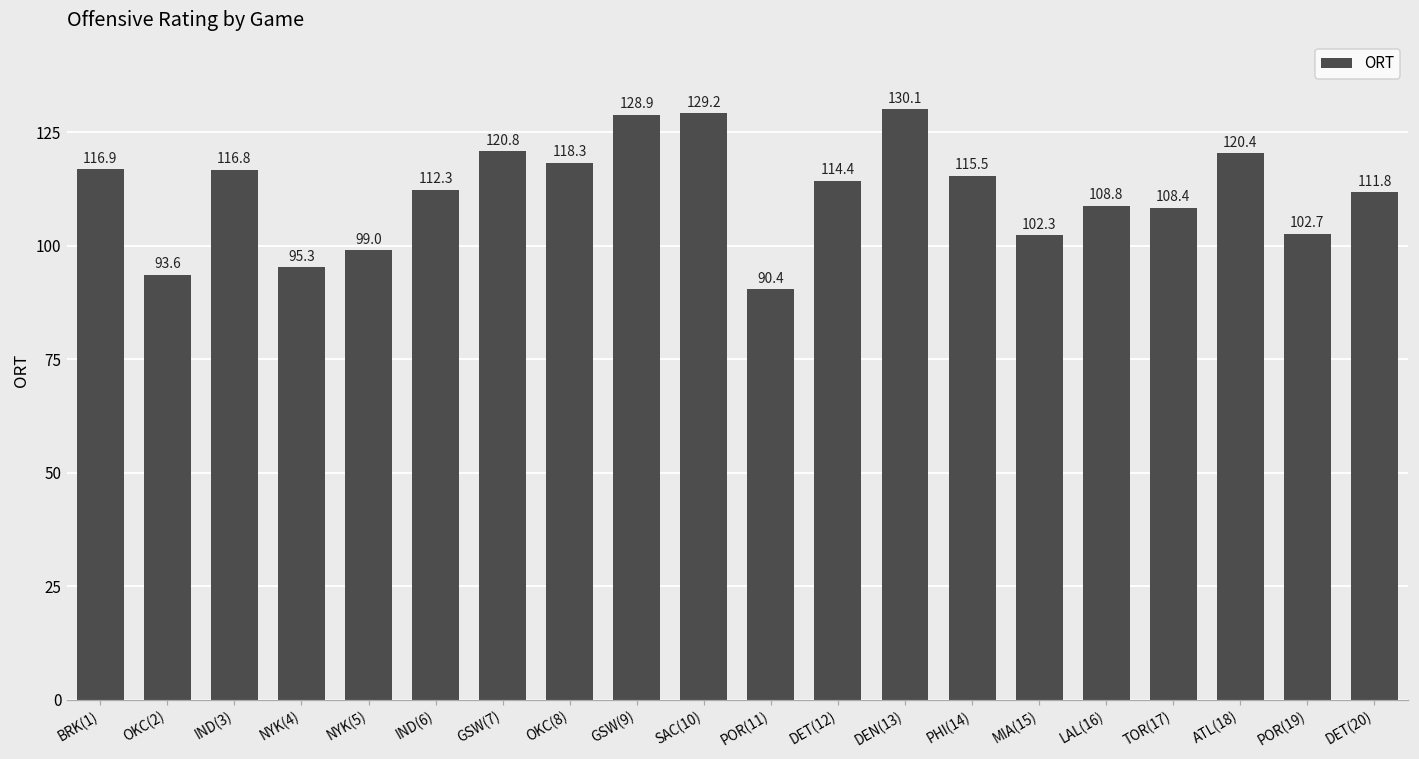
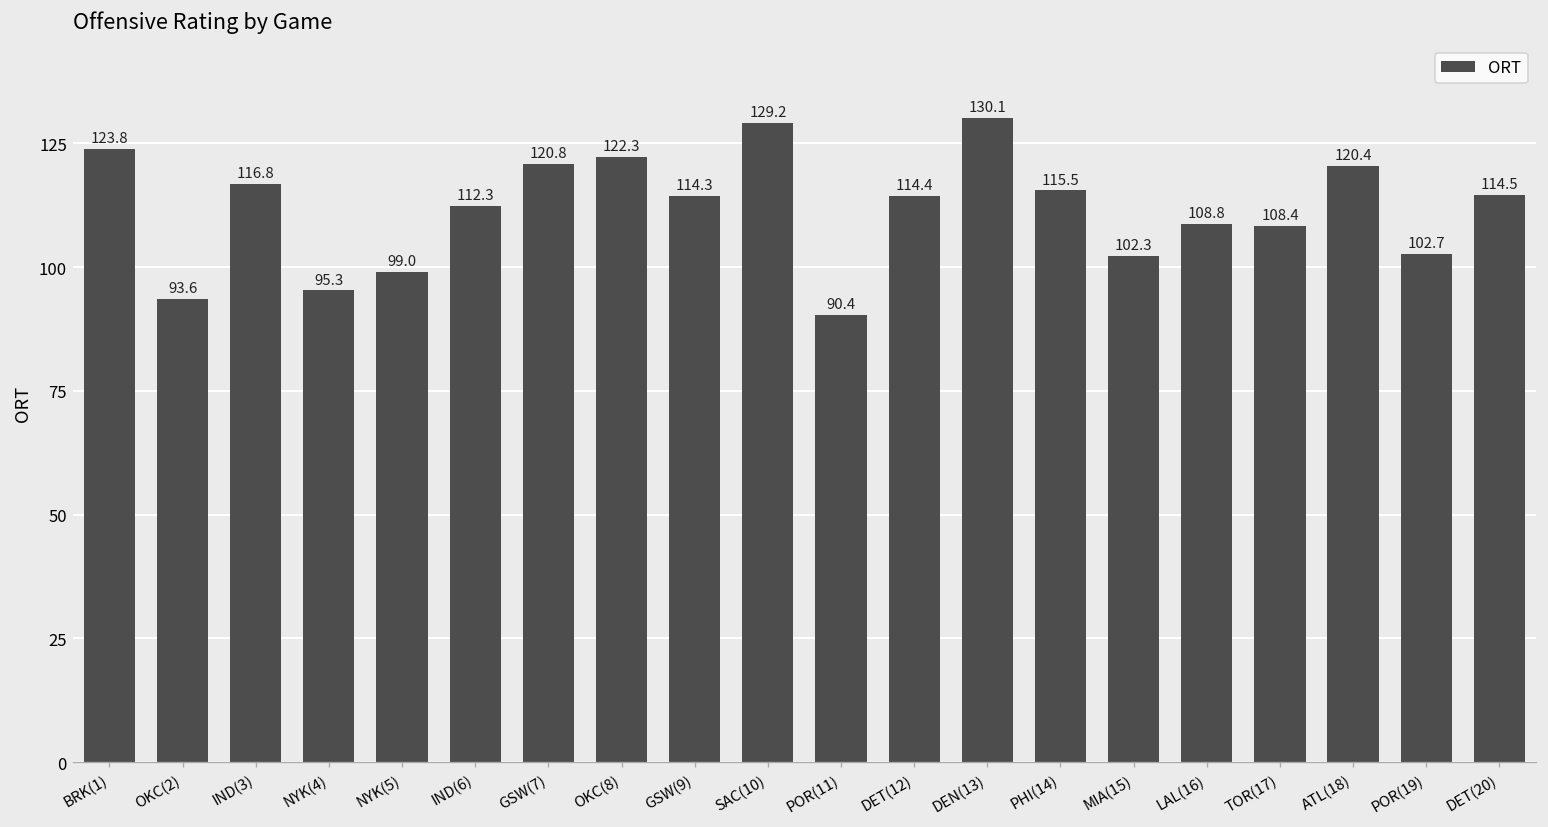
BRK(1): 116.9 -> 123.8
OKC(8): 118.3 -> 122.3
GSW(9): 128.9 -> 114.3
DET(20): 111.8 -> 114.5
